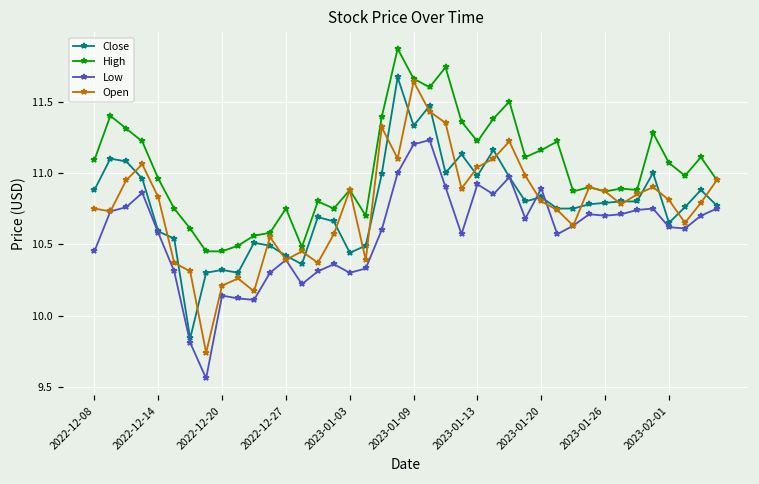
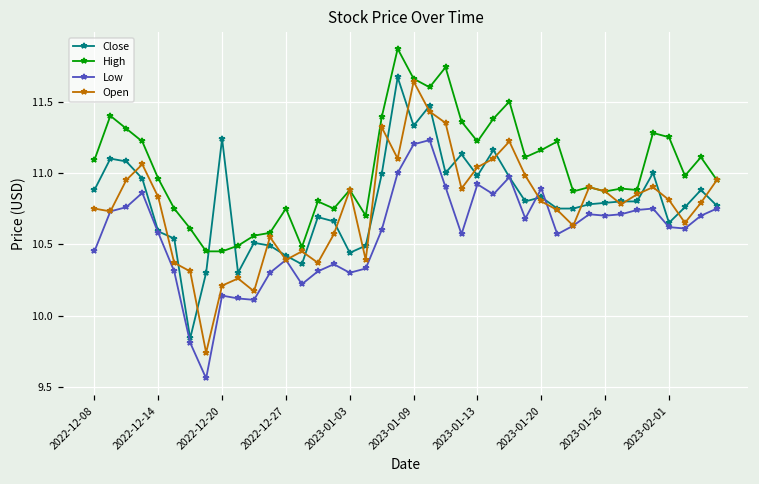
Close, 2022-12-20: 10.32 -> 11.24
High, 2023-02-01: 11.07 -> 11.25
